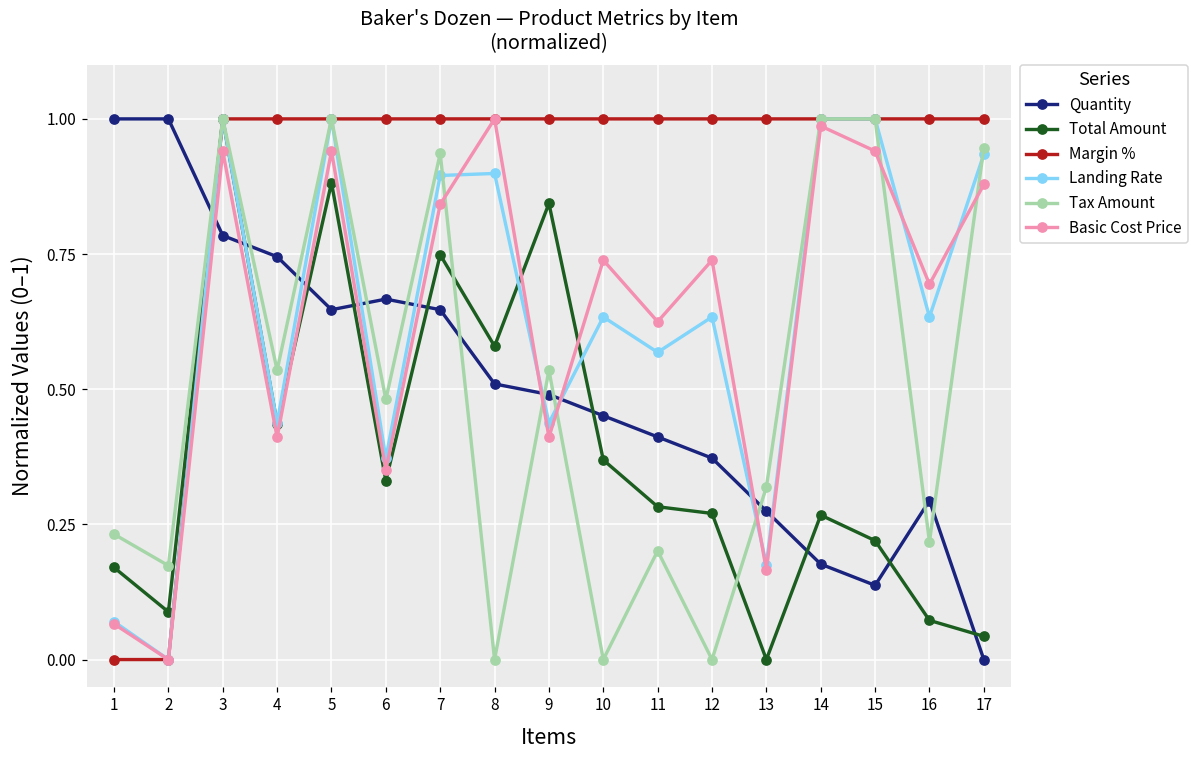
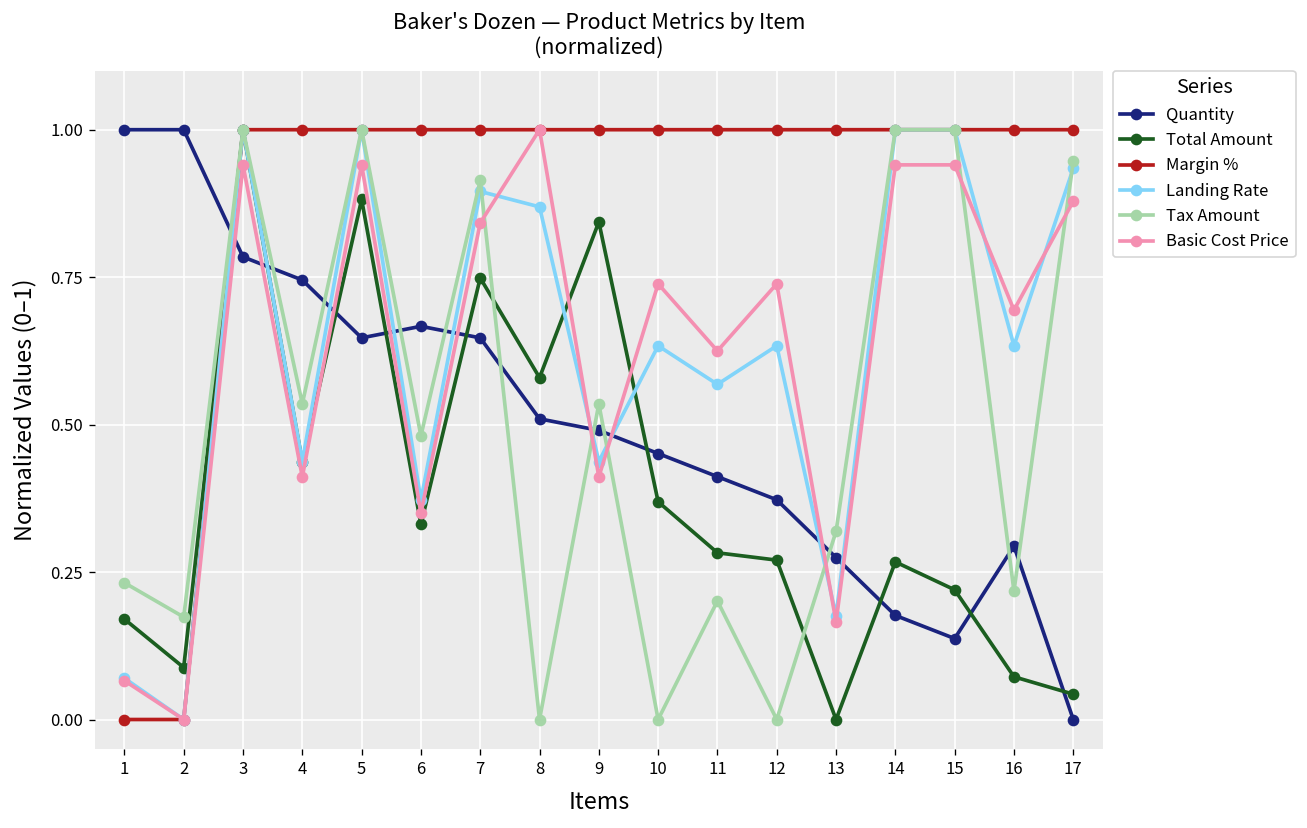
Tax Amount, 7: 0.94 -> 0.91
Landing Rate, 8: 0.90 -> 0.87
Basic Cost Price, 14: 0.99 -> 0.94
